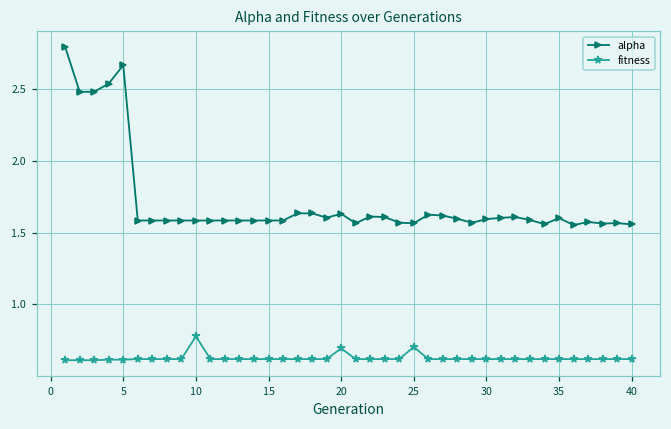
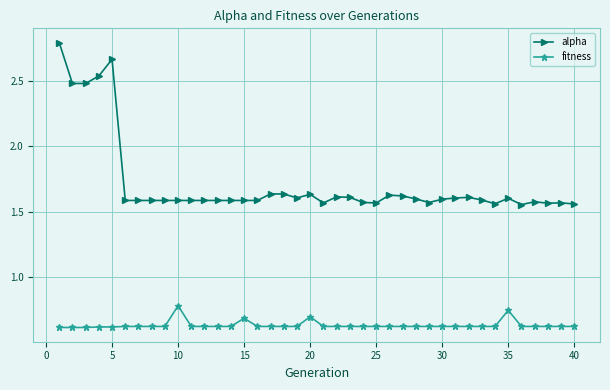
fitness, 15: 0.62 -> 0.68
fitness, 25: 0.70 -> 0.62
fitness, 35: 0.62 -> 0.74
